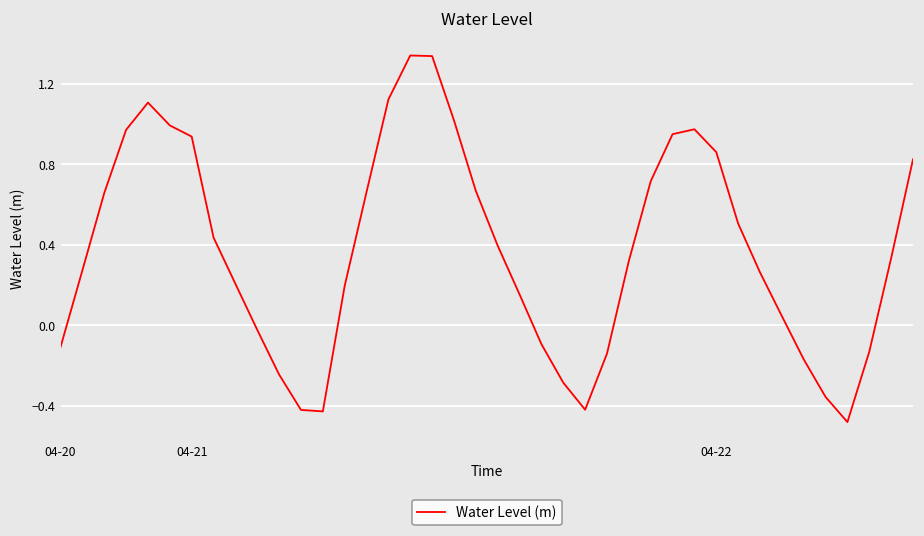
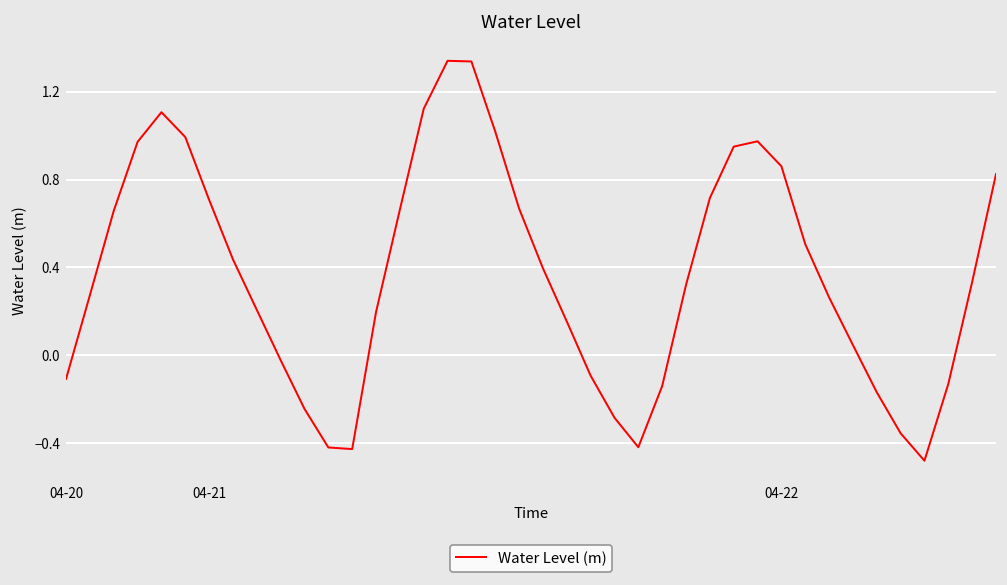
04-21: 0.94 -> 0.71
